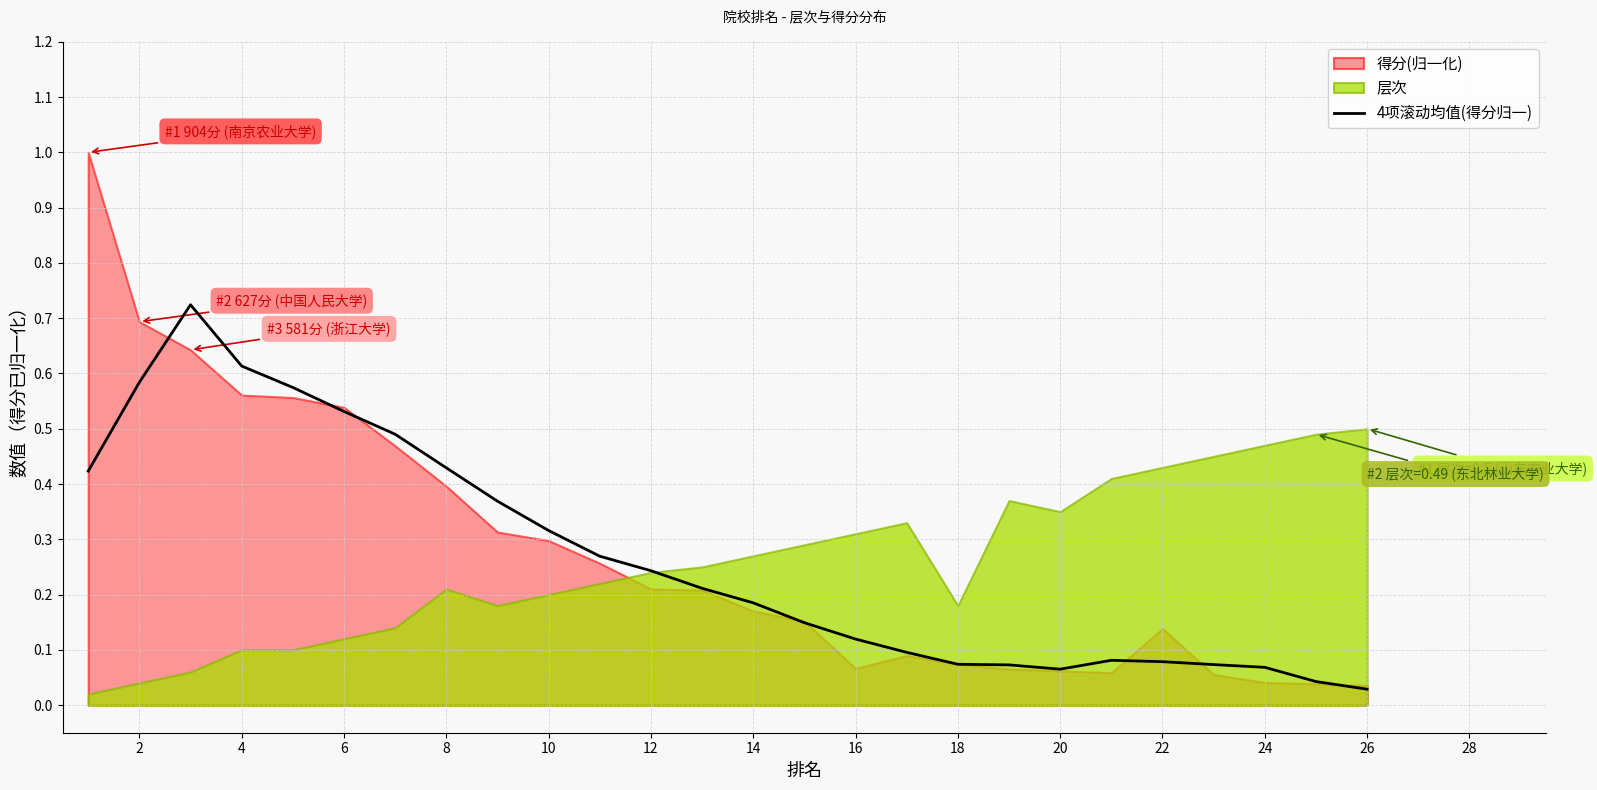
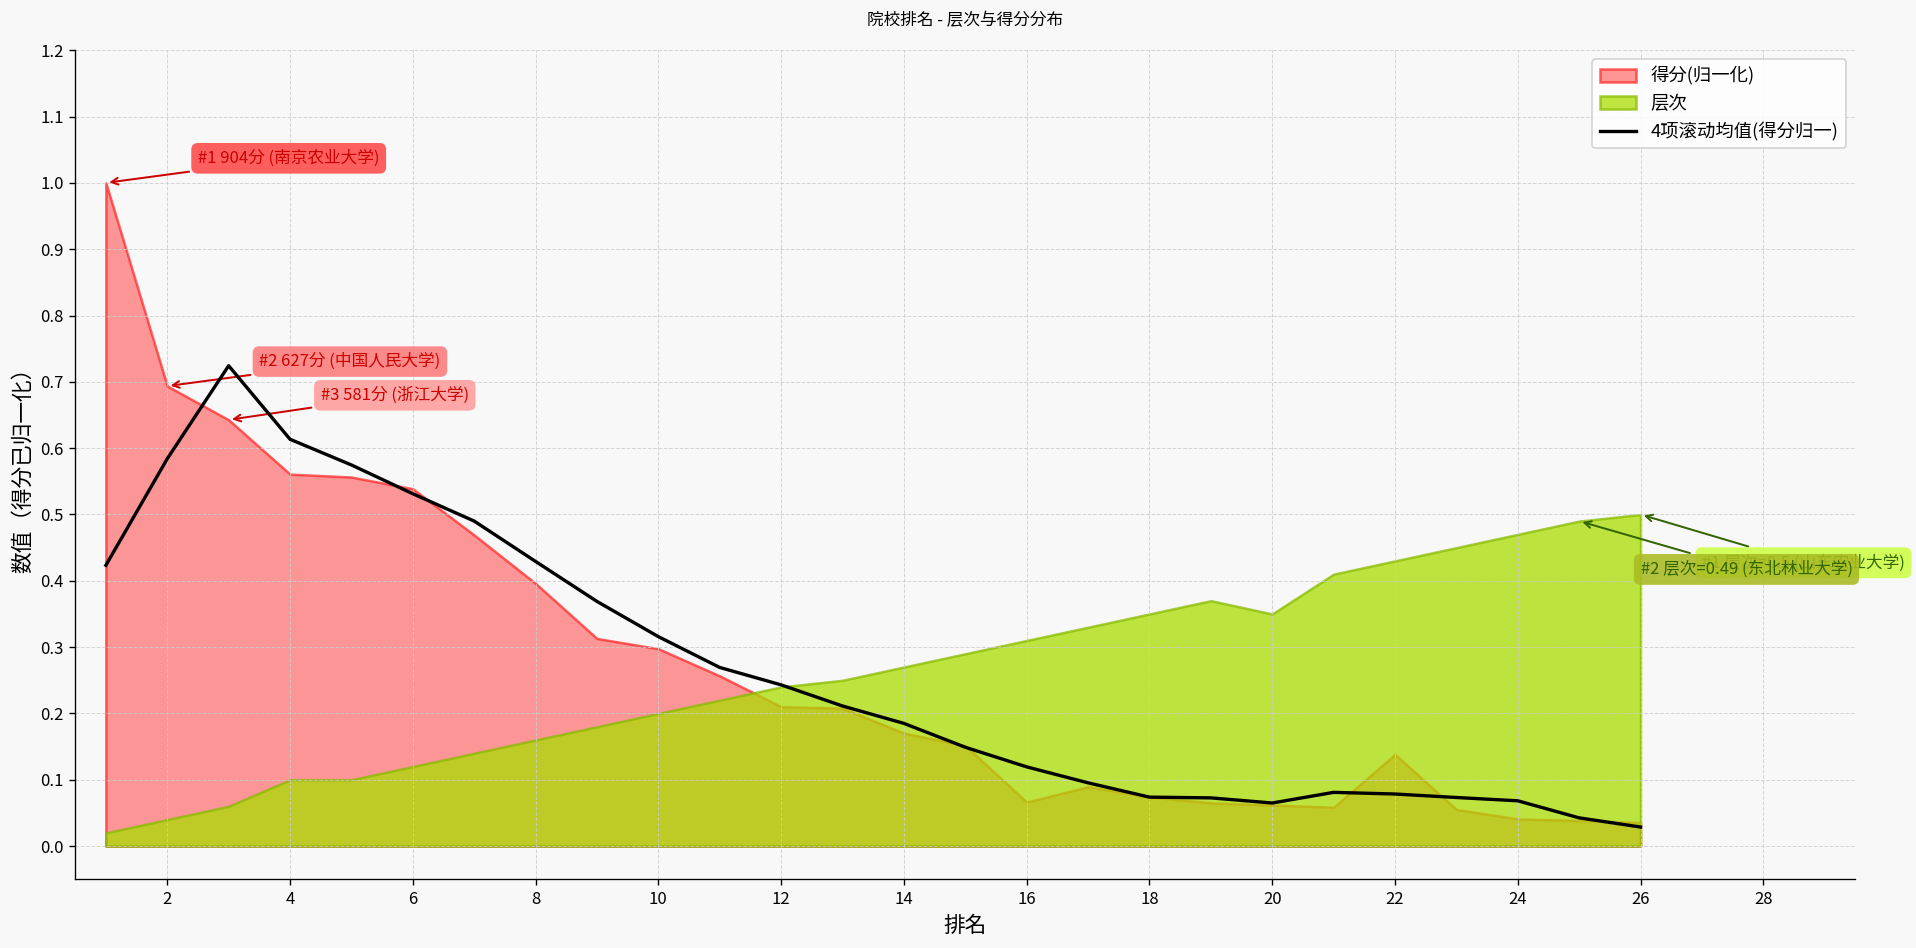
层次, 8: 0.21 -> 0.16
层次, 18: 0.18 -> 0.35
